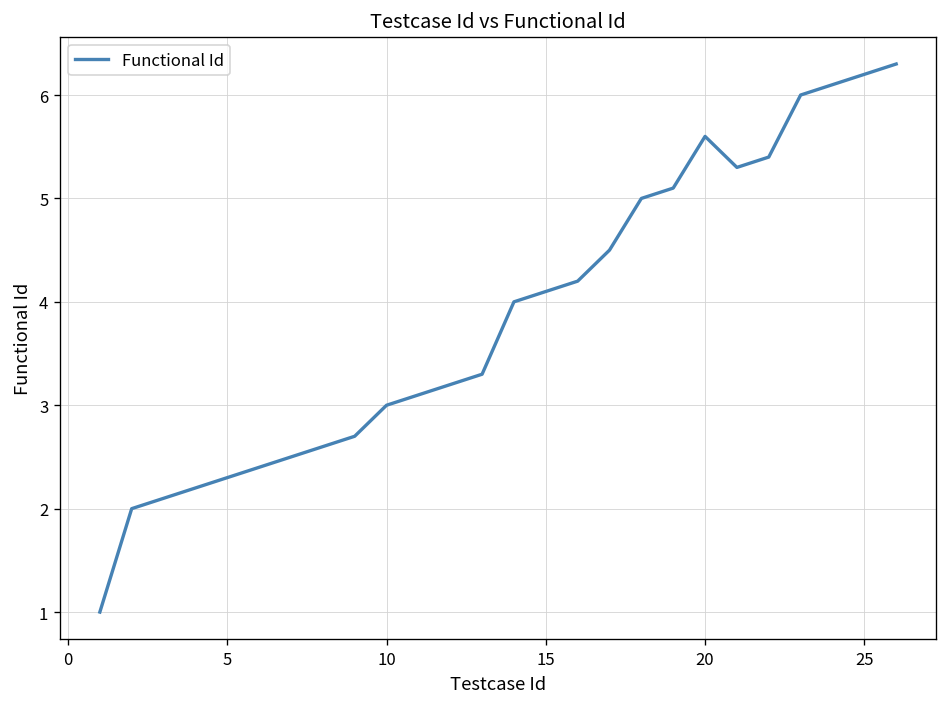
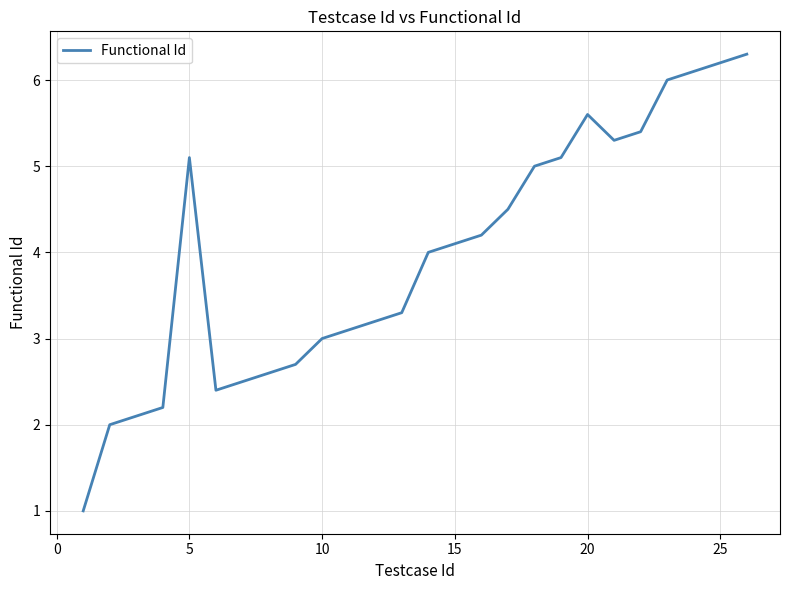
5: 2.3 -> 5.1
